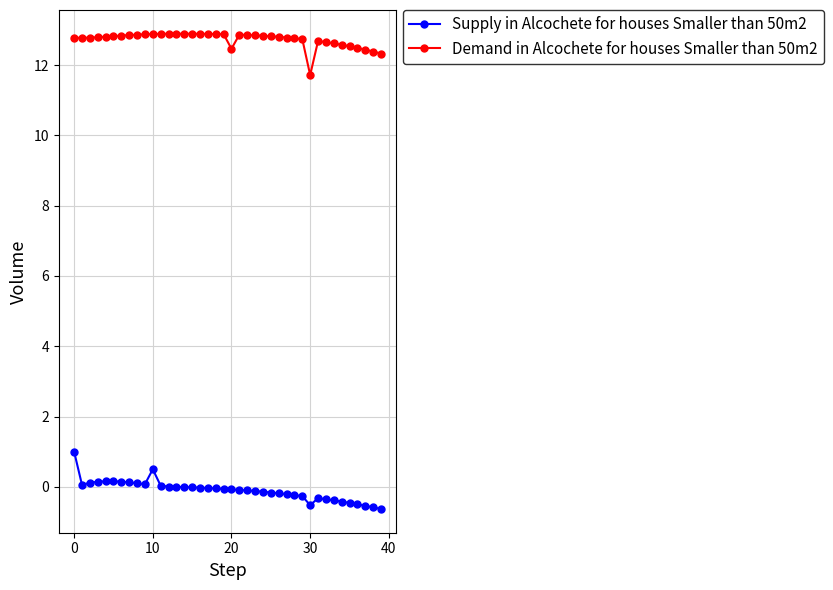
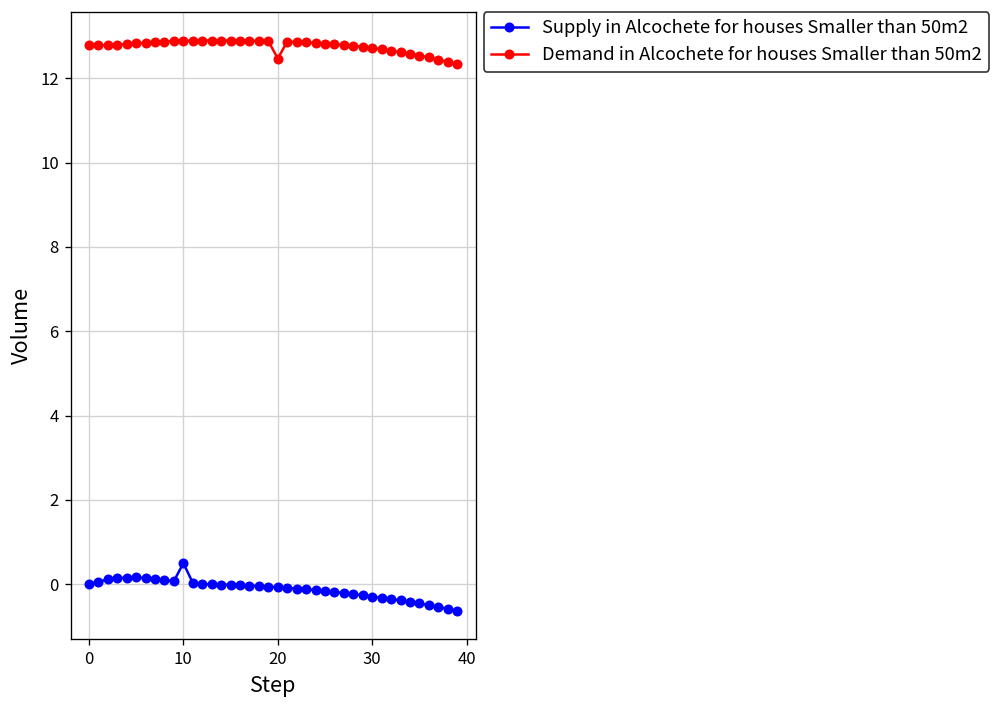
Supply in Alcochete for houses Smaller than 50m2, 0: 1 -> 0
Supply in Alcochete for houses Smaller than 50m2, 30: -0.5 -> -0.3
Demand in Alcochete for houses Smaller than 50m2, 30: 11.7 -> 12.7
